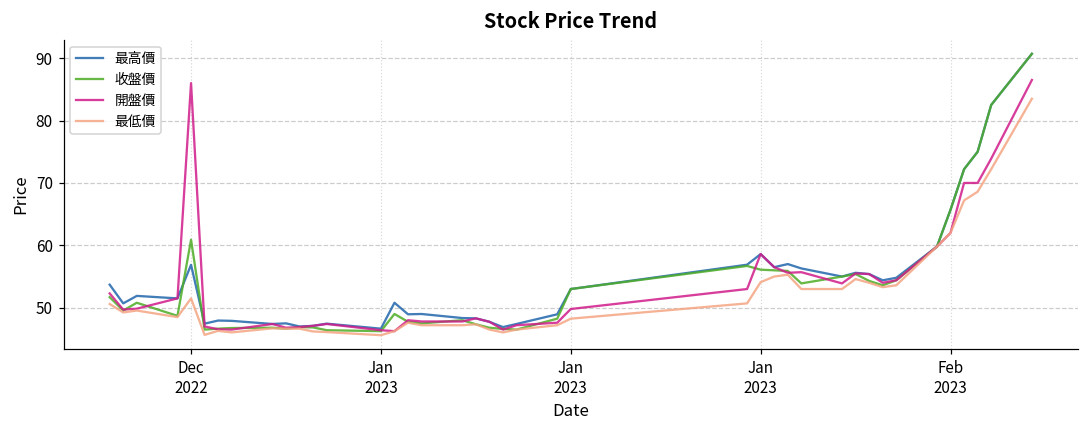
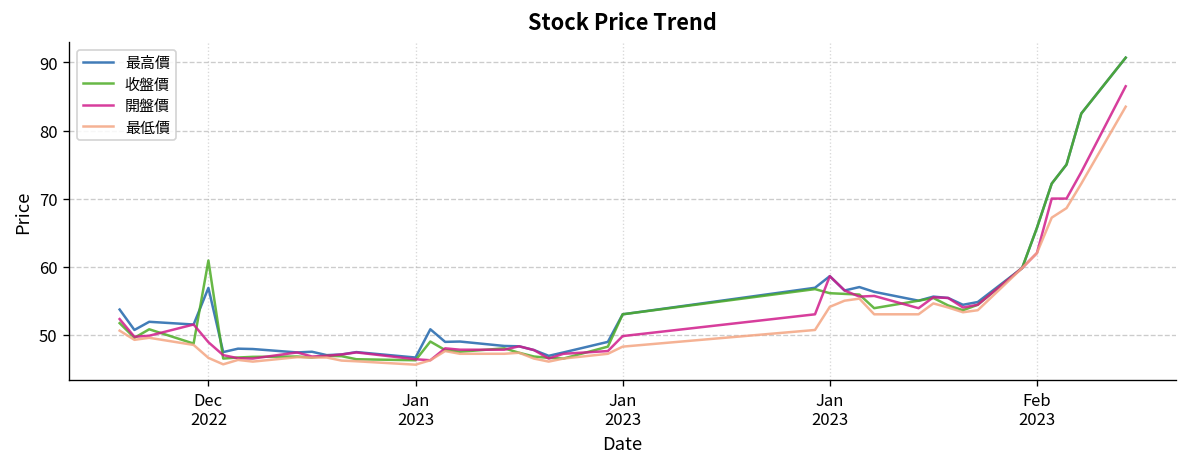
開盤價, Dec 2022: 86 -> 49
最低價, Dec 2022: 52 -> 47
